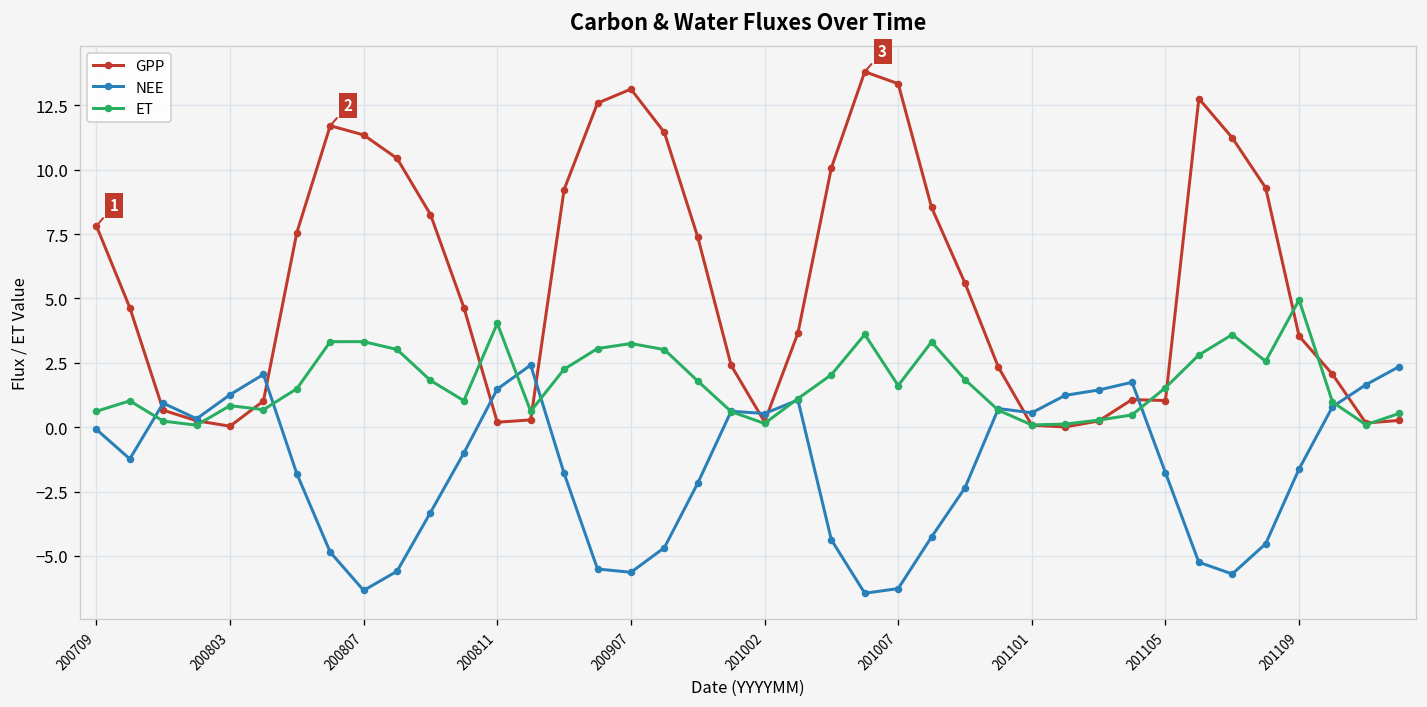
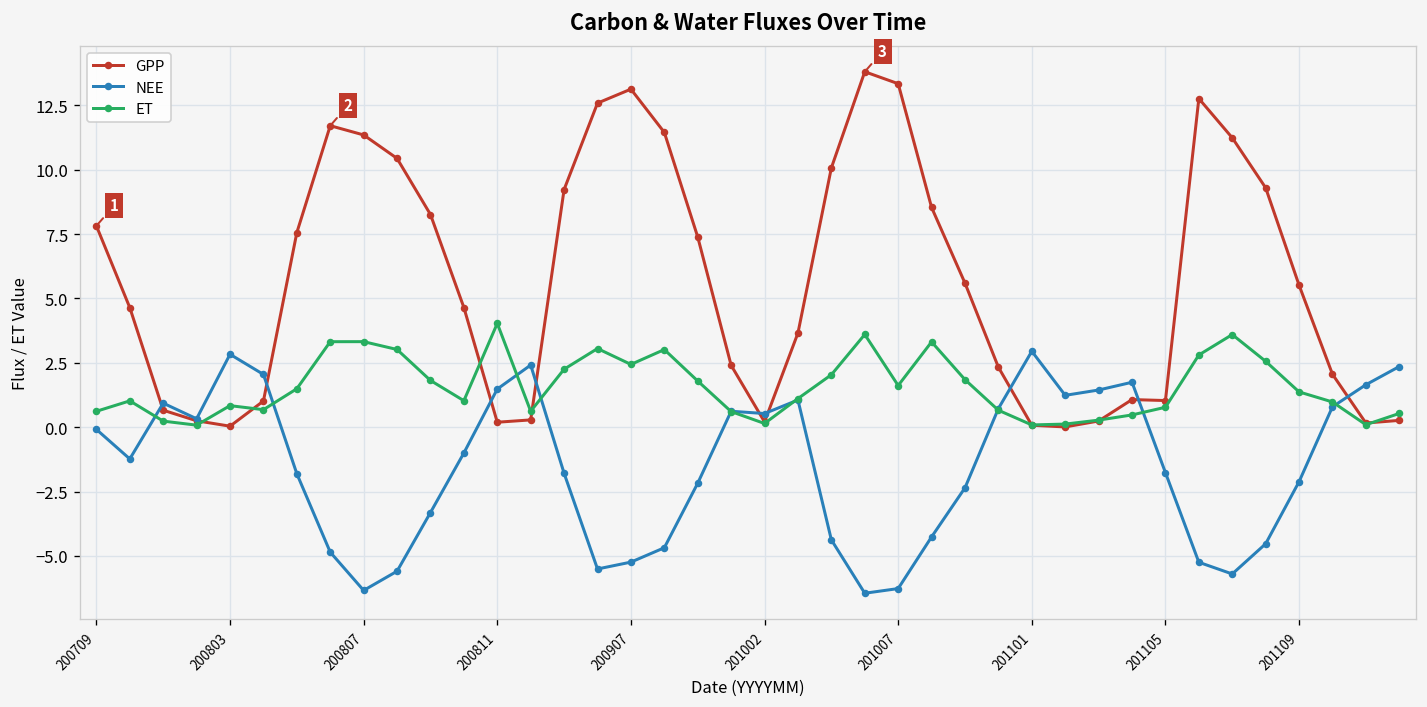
NEE, 200803: 1.3 -> 2.8
NEE, 200907: -5.6 -> -5.2
ET, 200907: 3.3 -> 2.4
NEE, 201101: 0.6 -> 2.9
ET, 201105: 1.5 -> 0.8
GPP, 201109: 3.5 -> 5.5
NEE, 201109: -1.6 -> -2.1
ET, 201109: 4.9 -> 1.4
